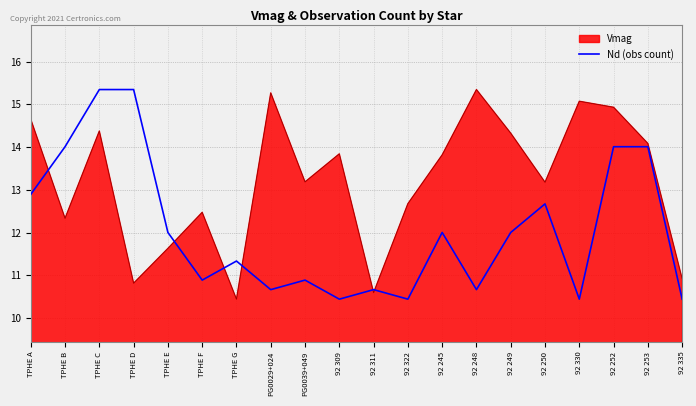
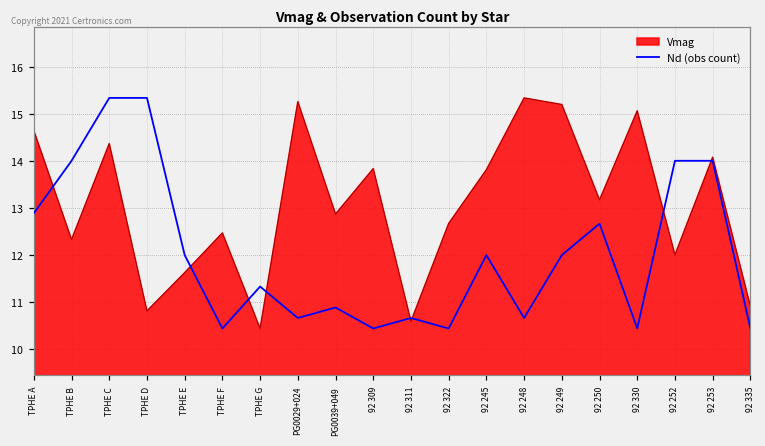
Nd (obs count), TPHE F: 10.9 -> 10.4
Vmag, PG0039+049: 13.2 -> 12.9
Vmag, 92 249: 14.3 -> 15.2
Vmag, 92 252: 14.9 -> 12.0
